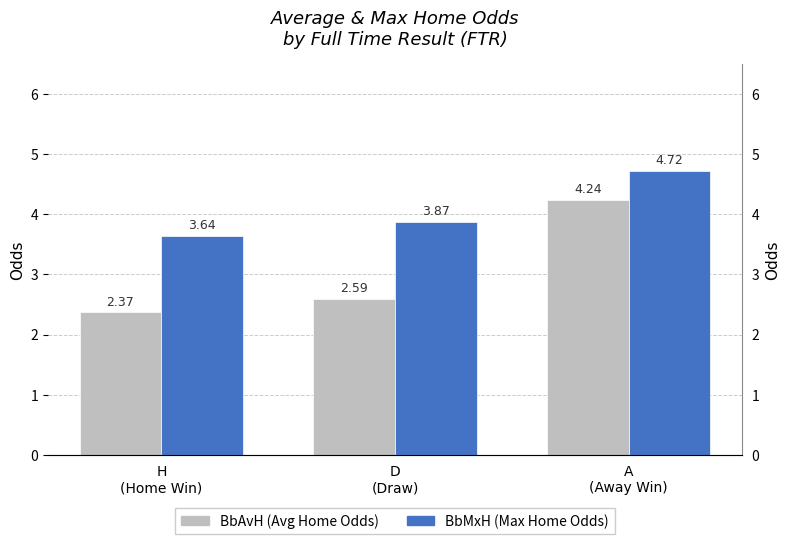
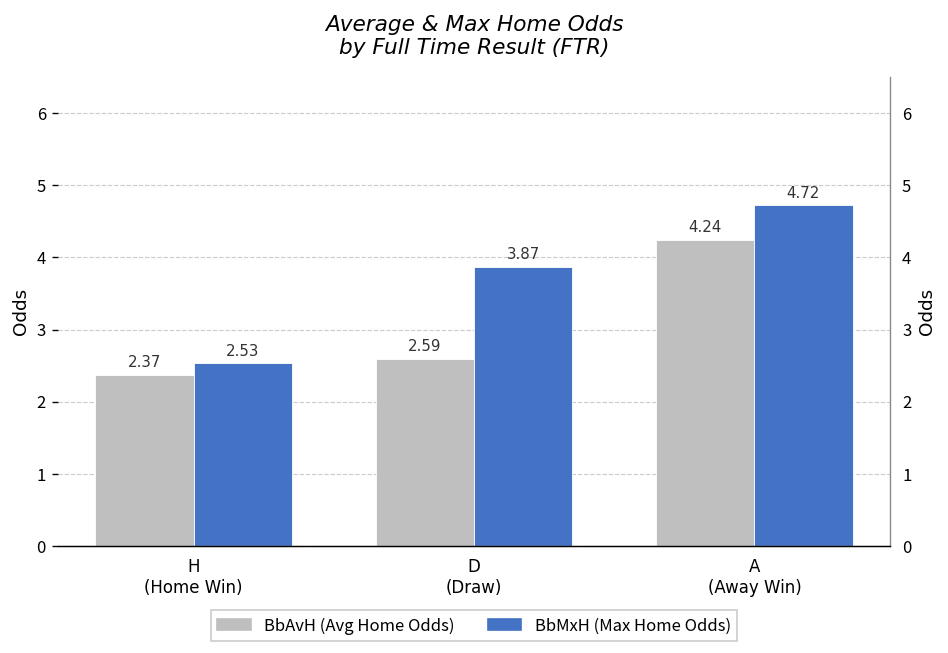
BbMxH (Max Home Odds), H (Home Win): 3.64 -> 2.53
